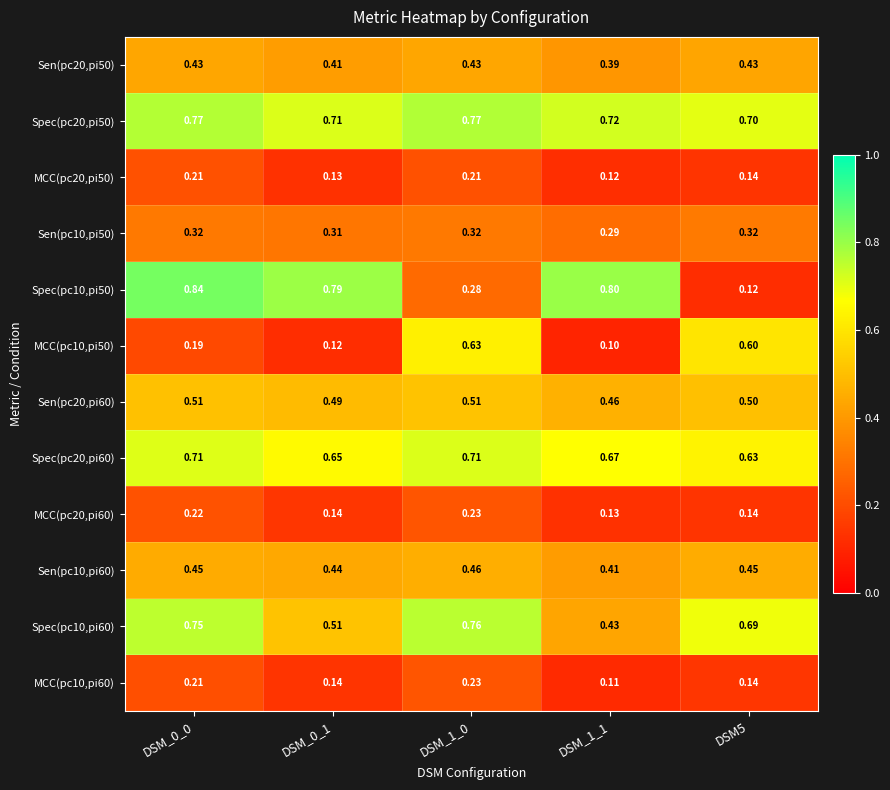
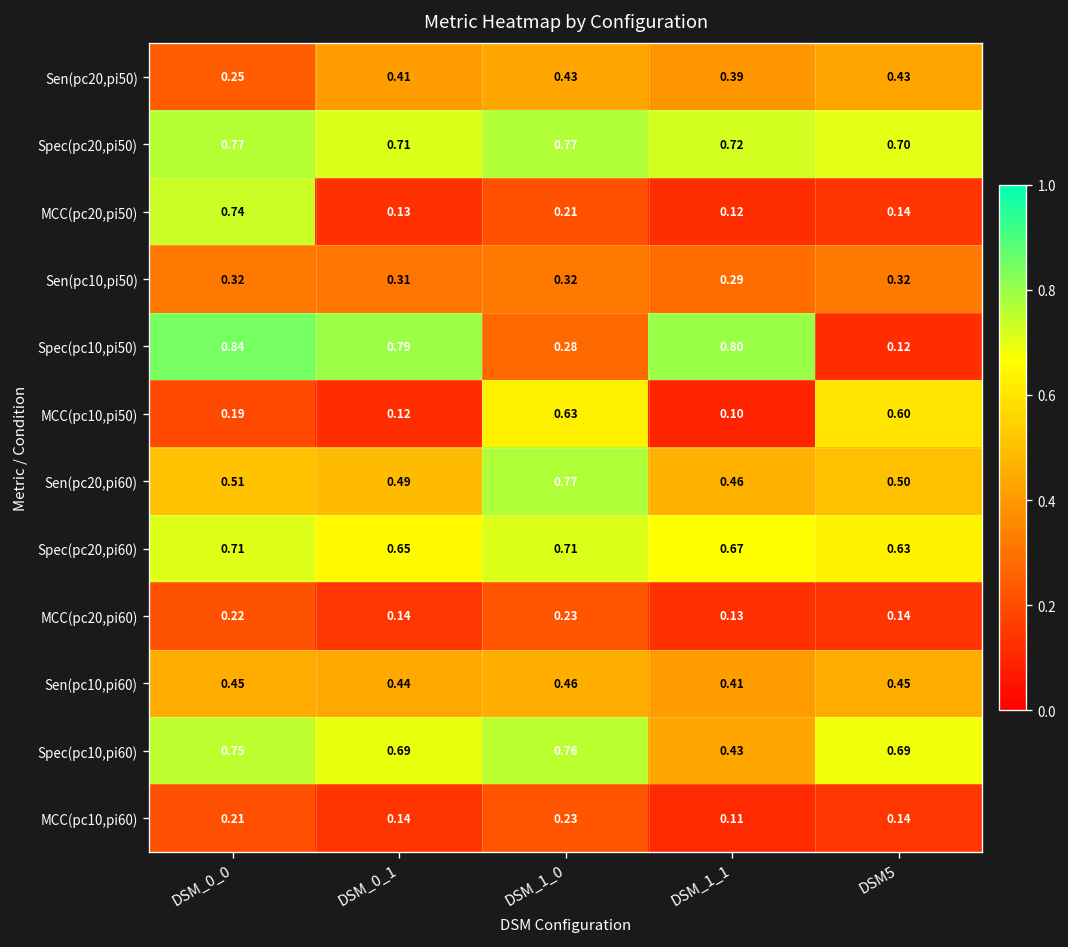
Sen(pc20,pi50), DSM_0_0: 0.43 -> 0.25
MCC(pc20,pi50), DSM_0_0: 0.21 -> 0.74
Sen(pc20,pi60), DSM_1_0: 0.51 -> 0.77
Spec(pc10,pi60), DSM_0_1: 0.51 -> 0.69
